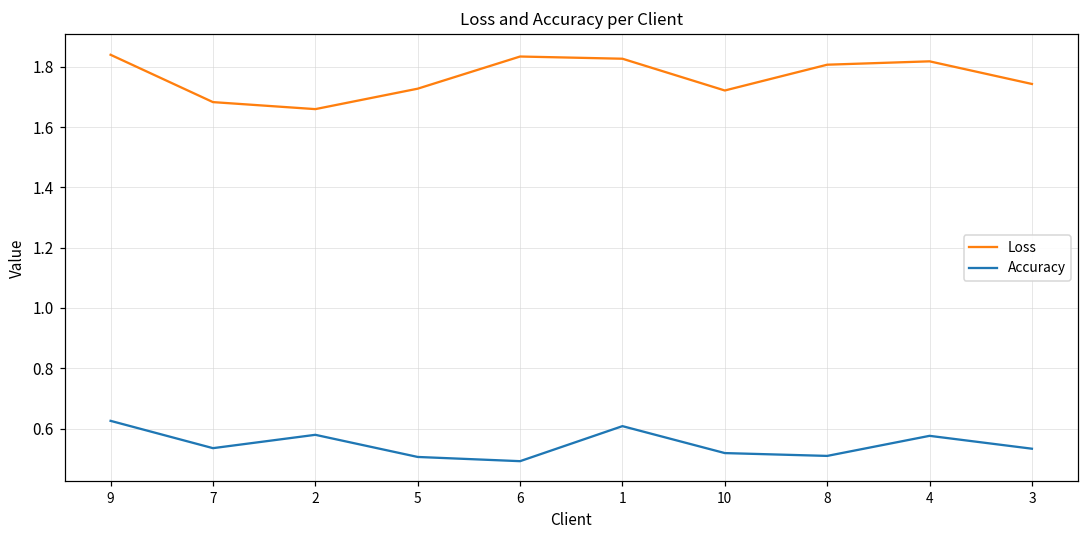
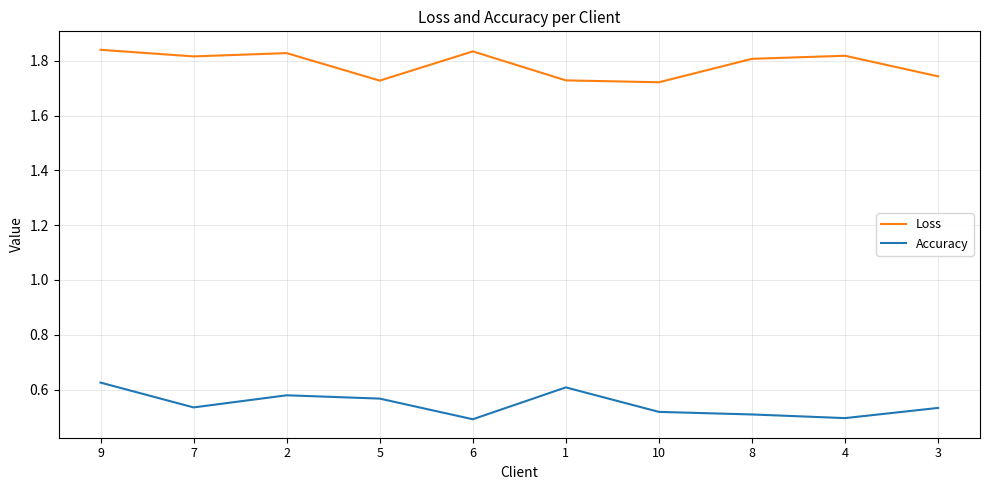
Loss, 7: 1.68 -> 1.82
Loss, 2: 1.66 -> 1.83
Accuracy, 5: 0.51 -> 0.57
Loss, 1: 1.83 -> 1.73
Accuracy, 4: 0.58 -> 0.50
